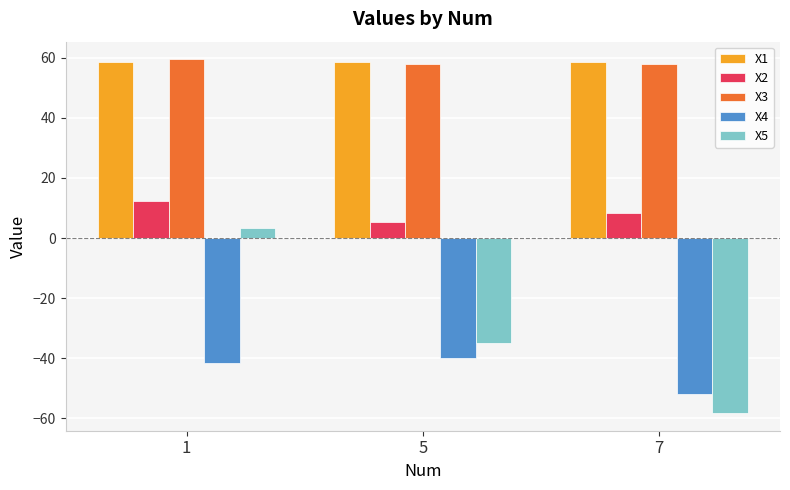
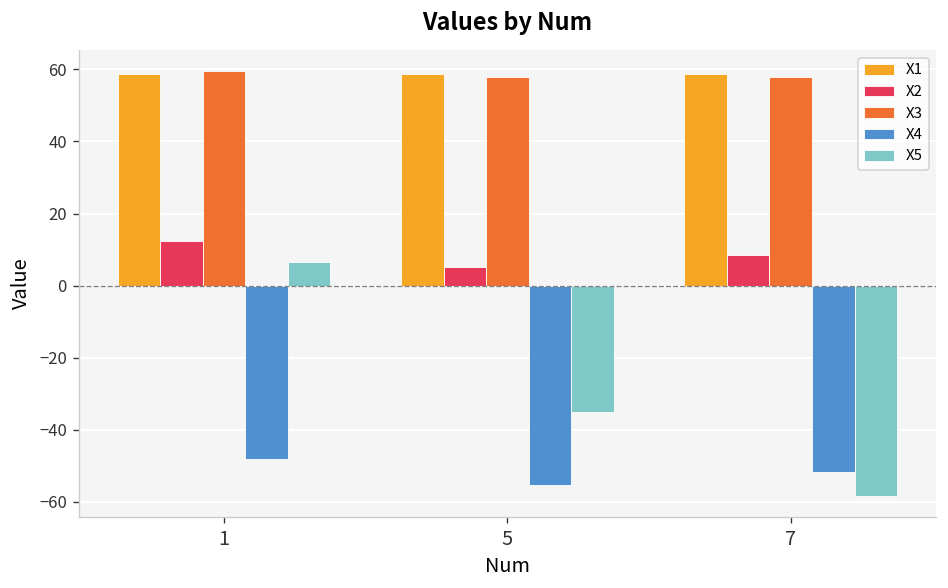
X4, 1: -42 -> -48
X5, 1: 3 -> 7
X4, 5: -40 -> -55
